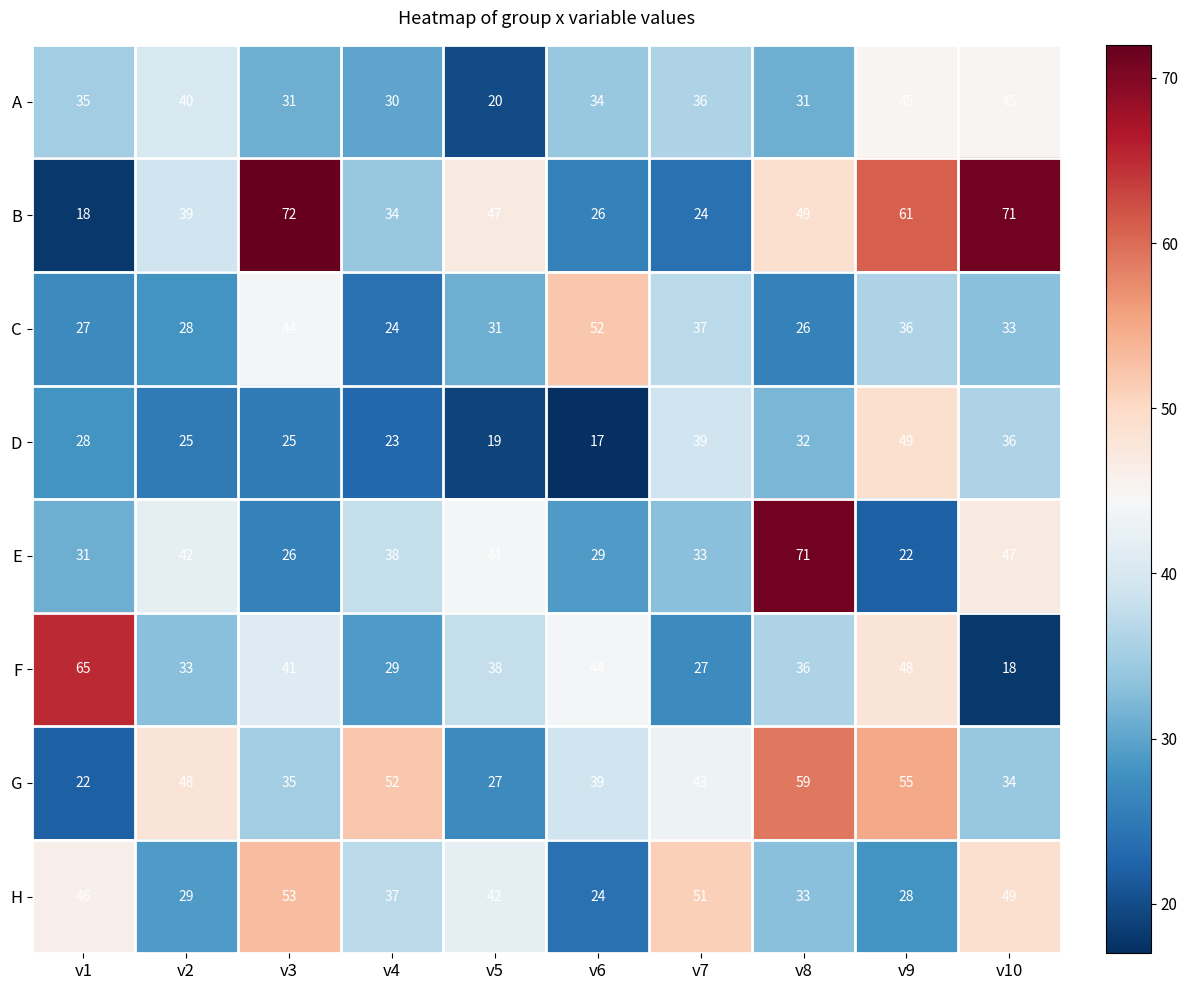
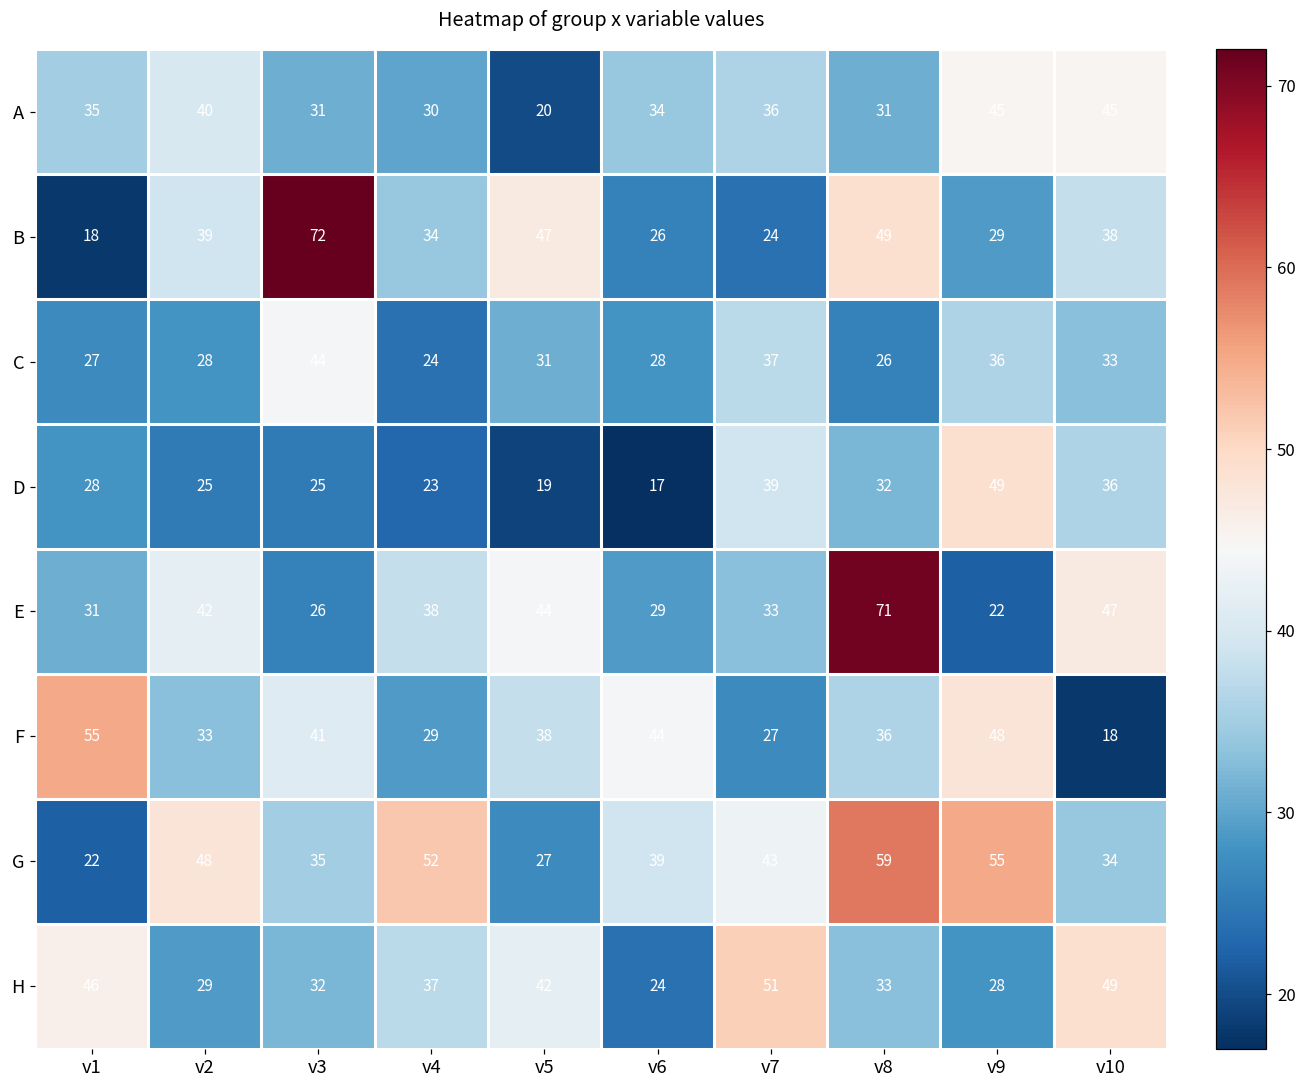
B, v9: 61 -> 29
B, v10: 71 -> 38
C, v6: 52 -> 28
F, v1: 65 -> 55
H, v3: 53 -> 32
